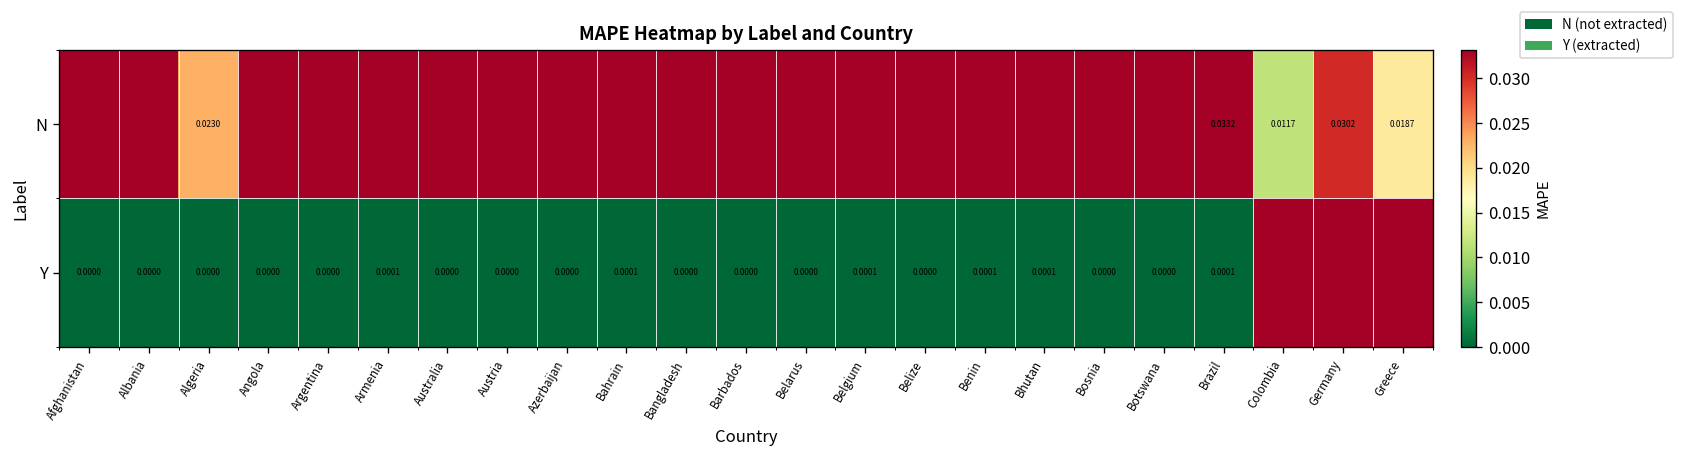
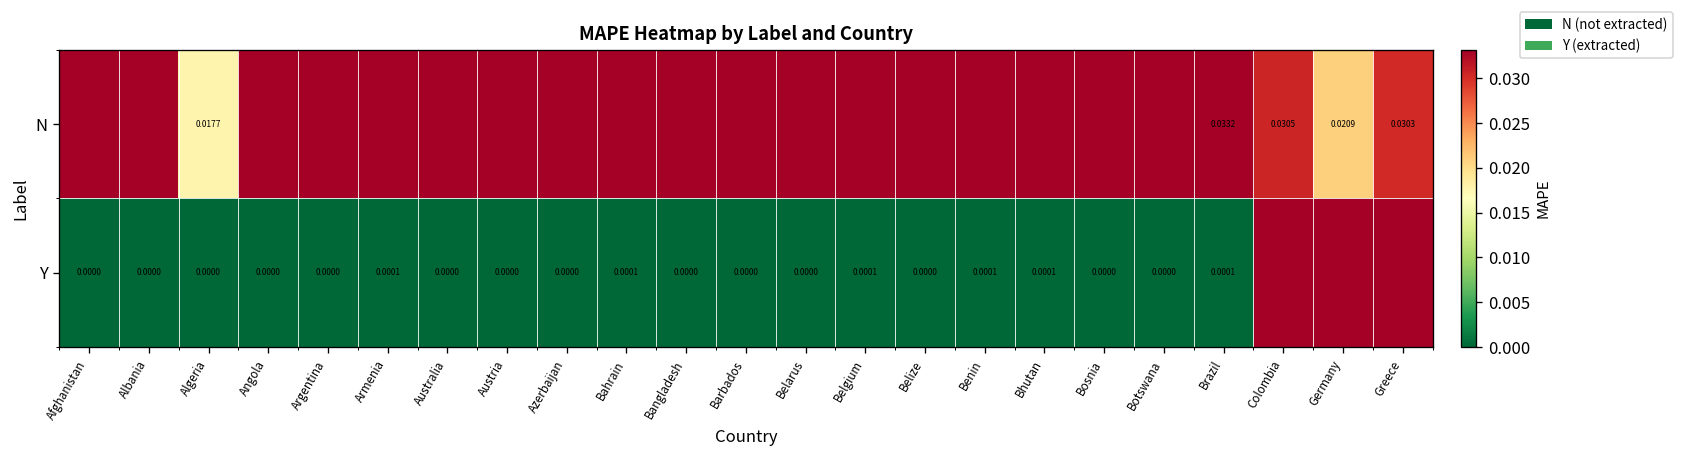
N, Algeria: 0.0230 -> 0.0177
N, Colombia: 0.0117 -> 0.0305
N, Germany: 0.0302 -> 0.0209
N, Greece: 0.0187 -> 0.0303
